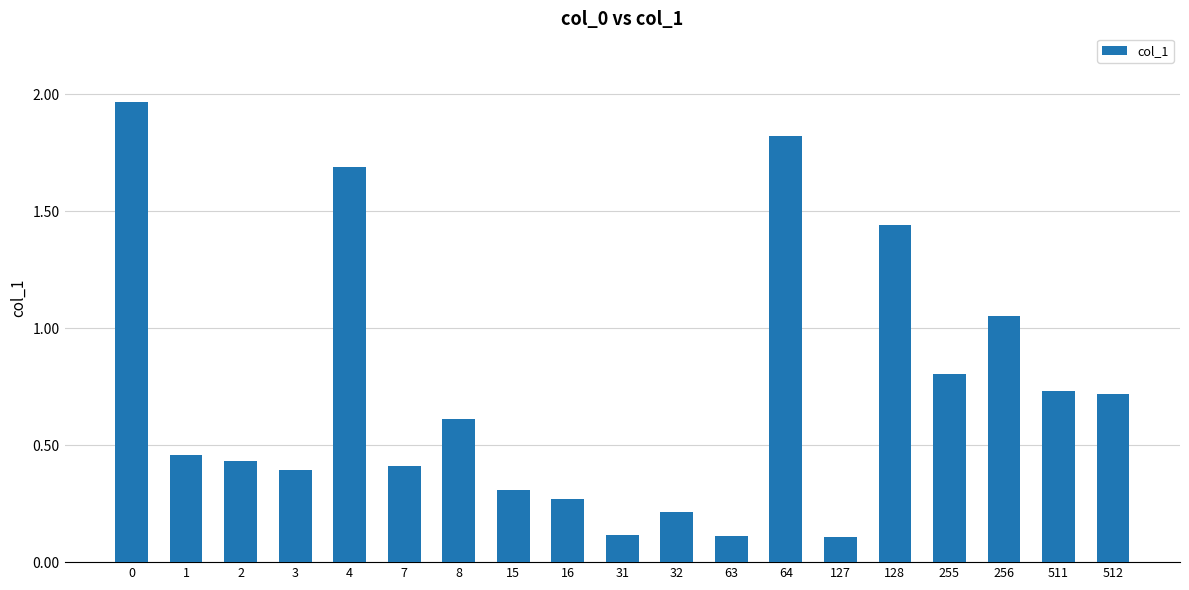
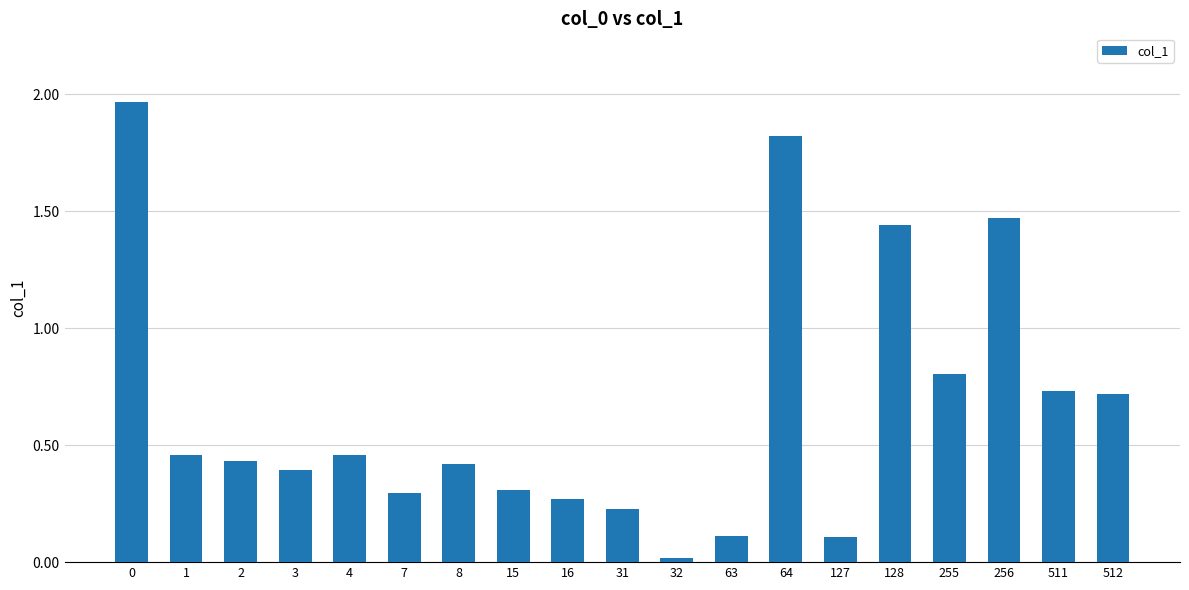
4: 1.69 -> 0.46
7: 0.41 -> 0.30
8: 0.61 -> 0.42
31: 0.12 -> 0.23
32: 0.21 -> 0.02
256: 1.05 -> 1.47
